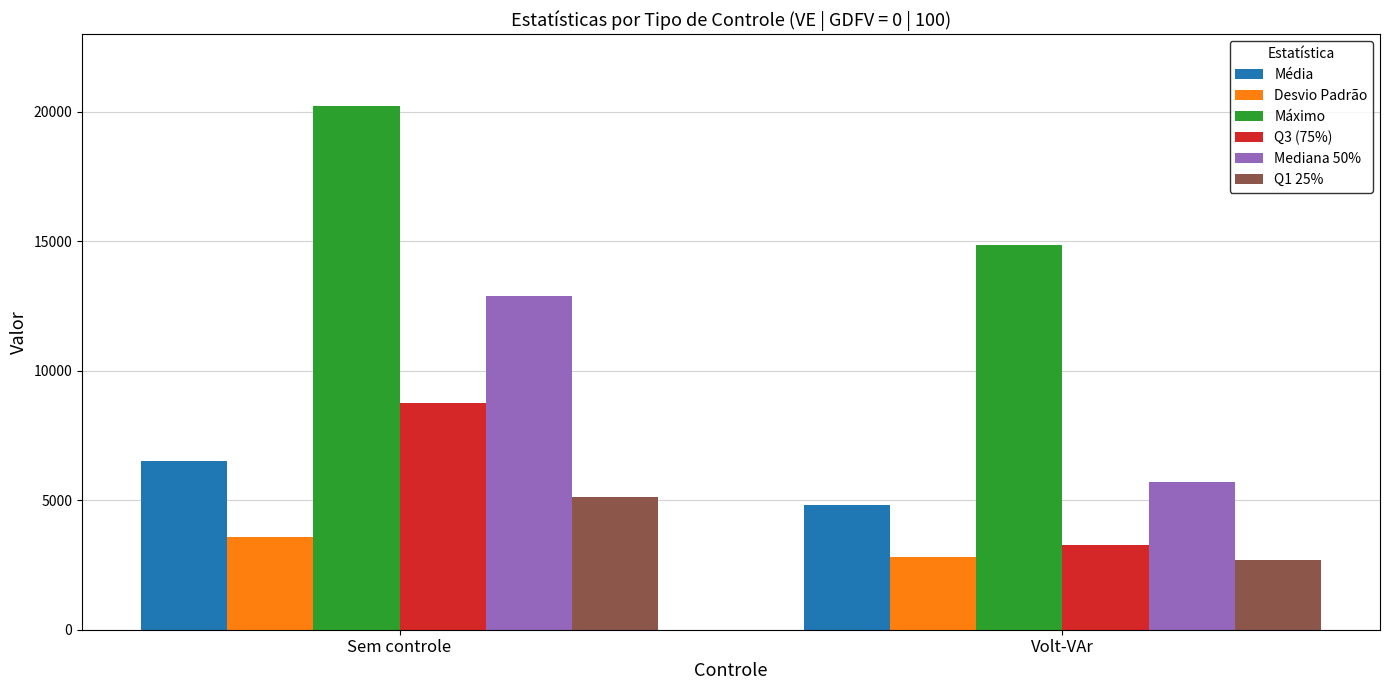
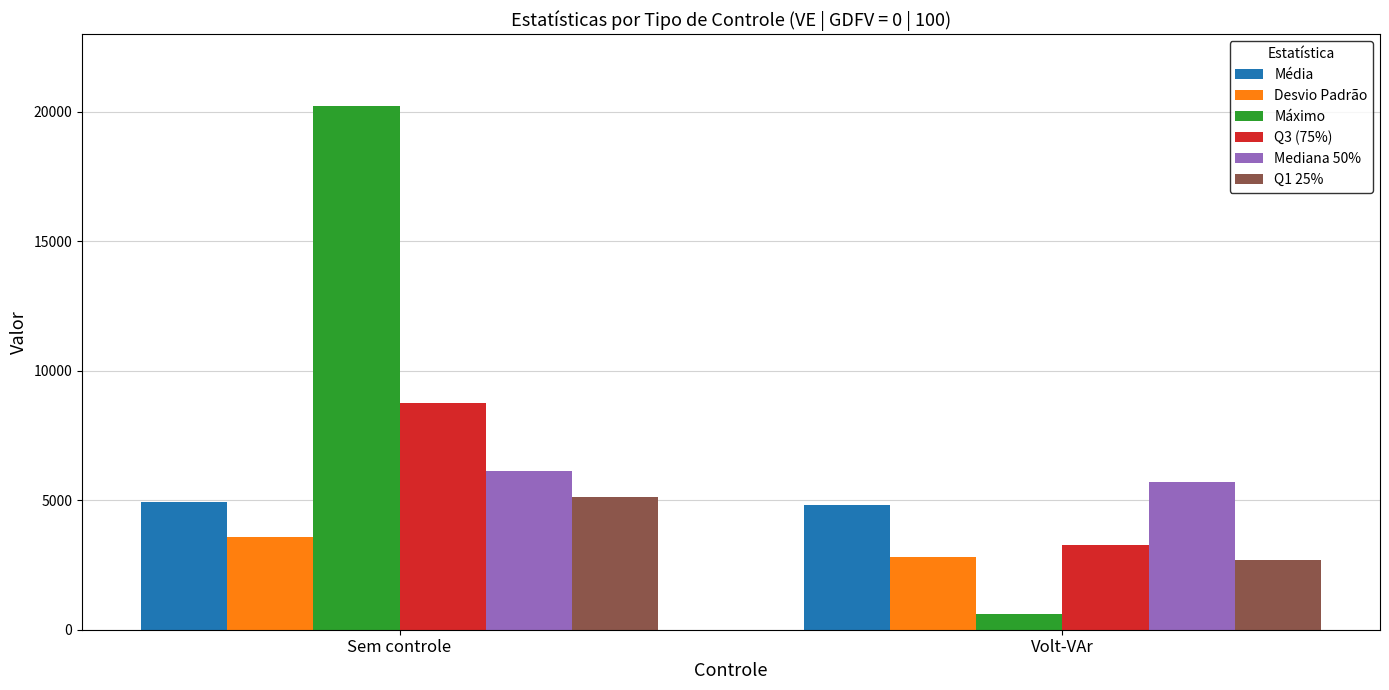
Média, Sem controle: 6500 -> 4900
Mediana 50%, Sem controle: 12900 -> 6100
Máximo, Volt-VAr: 14800 -> 600
